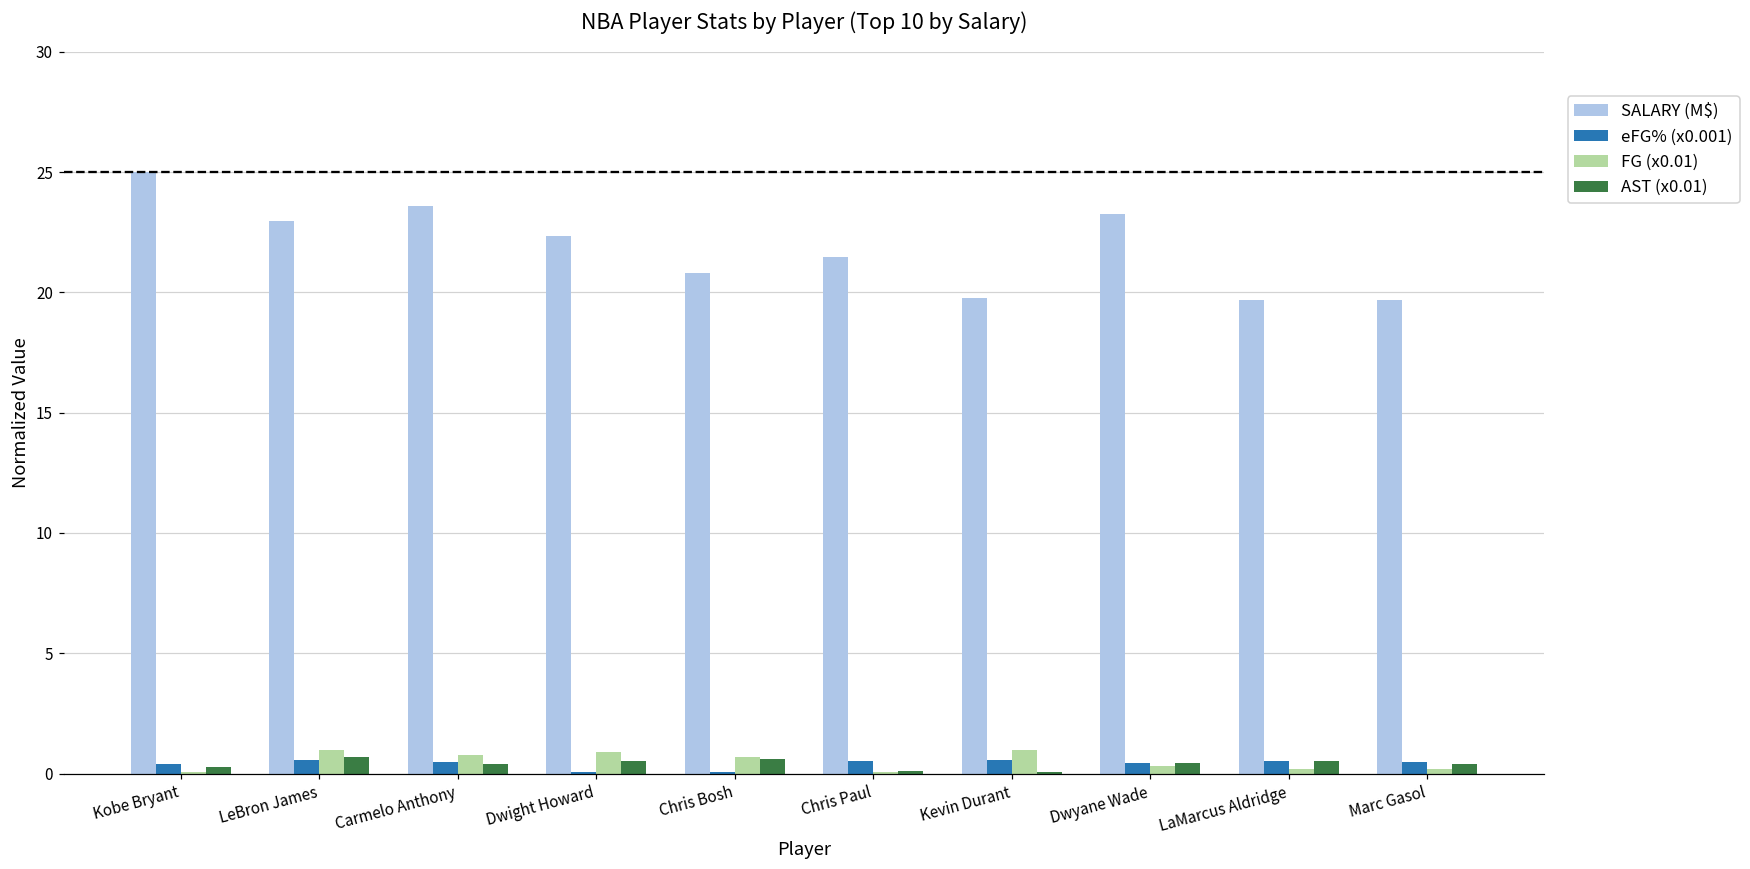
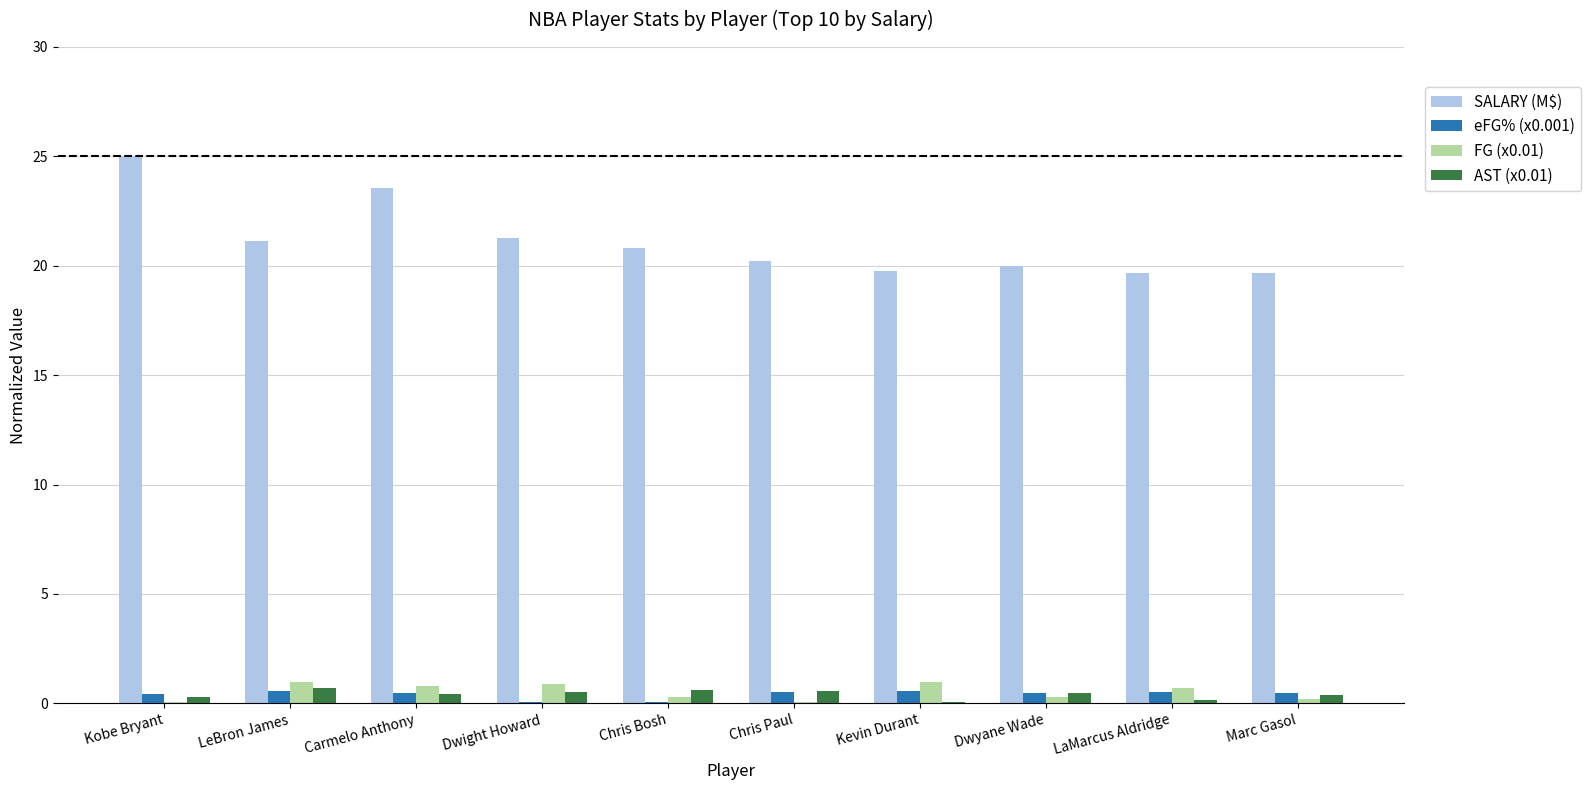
SALARY (M$), LeBron James: 23.0 -> 21.1
SALARY (M$), Dwight Howard: 22.4 -> 21.3
FG (x0.01), Chris Bosh: 0.7 -> 0.3
SALARY (M$), Chris Paul: 21.5 -> 20.2
AST (x0.01), Chris Paul: 0.1 -> 0.6
SALARY (M$), Dwyane Wade: 23.2 -> 20.0
FG (x0.01), LaMarcus Aldridge: 0.2 -> 0.7
AST (x0.01), LaMarcus Aldridge: 0.5 -> 0.2
